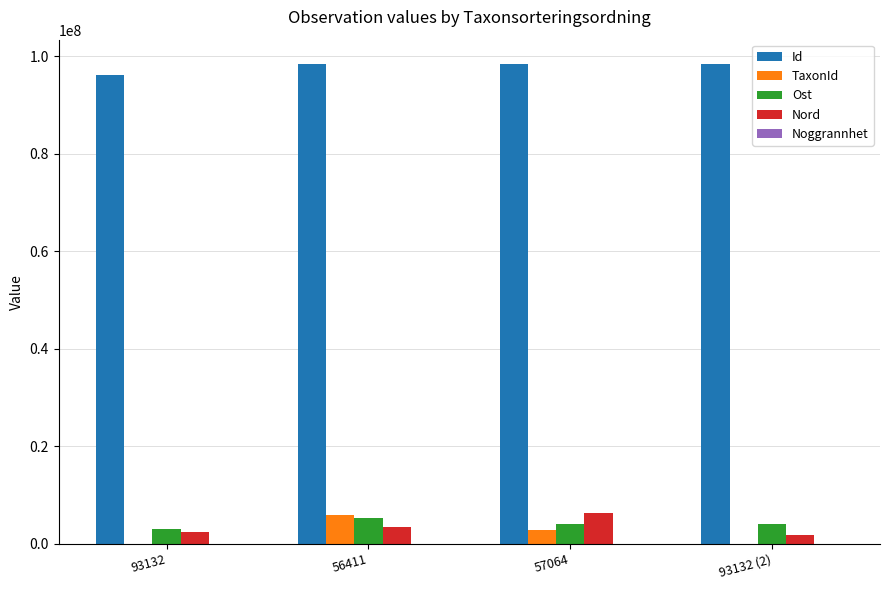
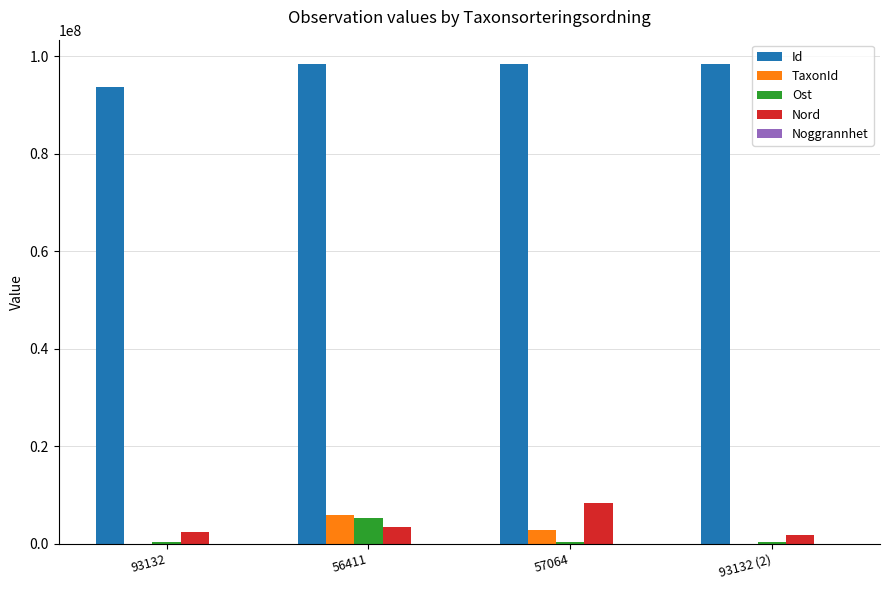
Id, 93132: 96000000 -> 94000000
Ost, 93132: 3000000 -> 0
Ost, 57064: 4000000 -> 0
Nord, 57064: 6000000 -> 8000000
Ost, 93132 (2): 4000000 -> 0
